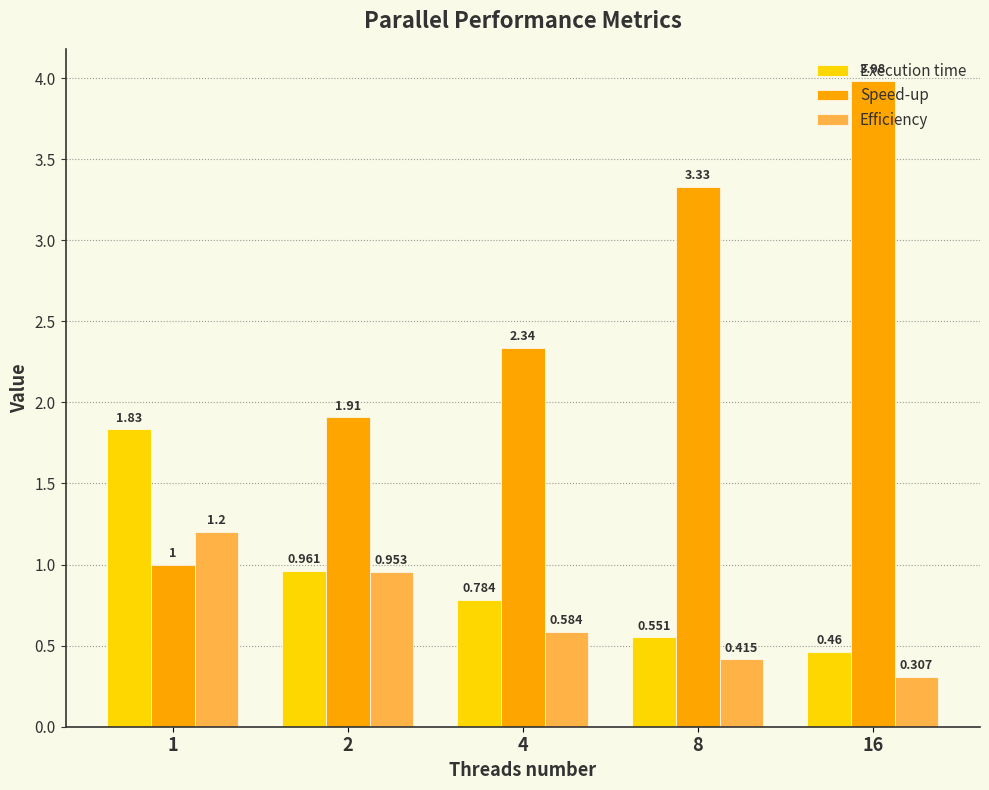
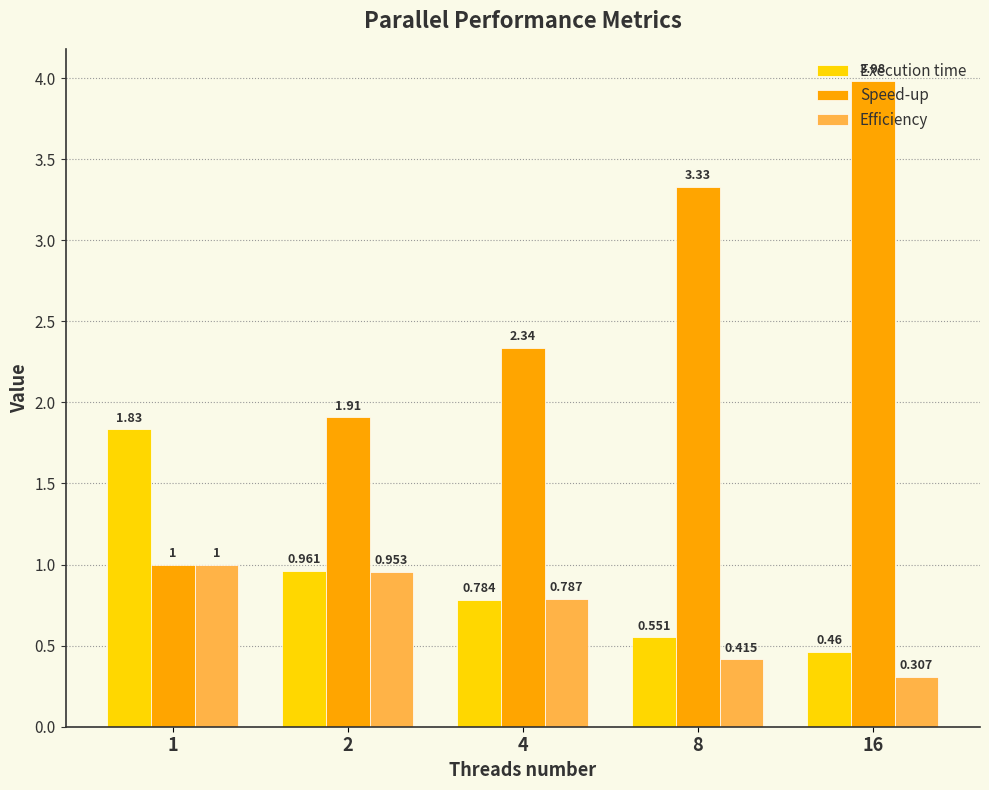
Efficiency, 1: 1.2 -> 1
Efficiency, 4: 0.584 -> 0.787
